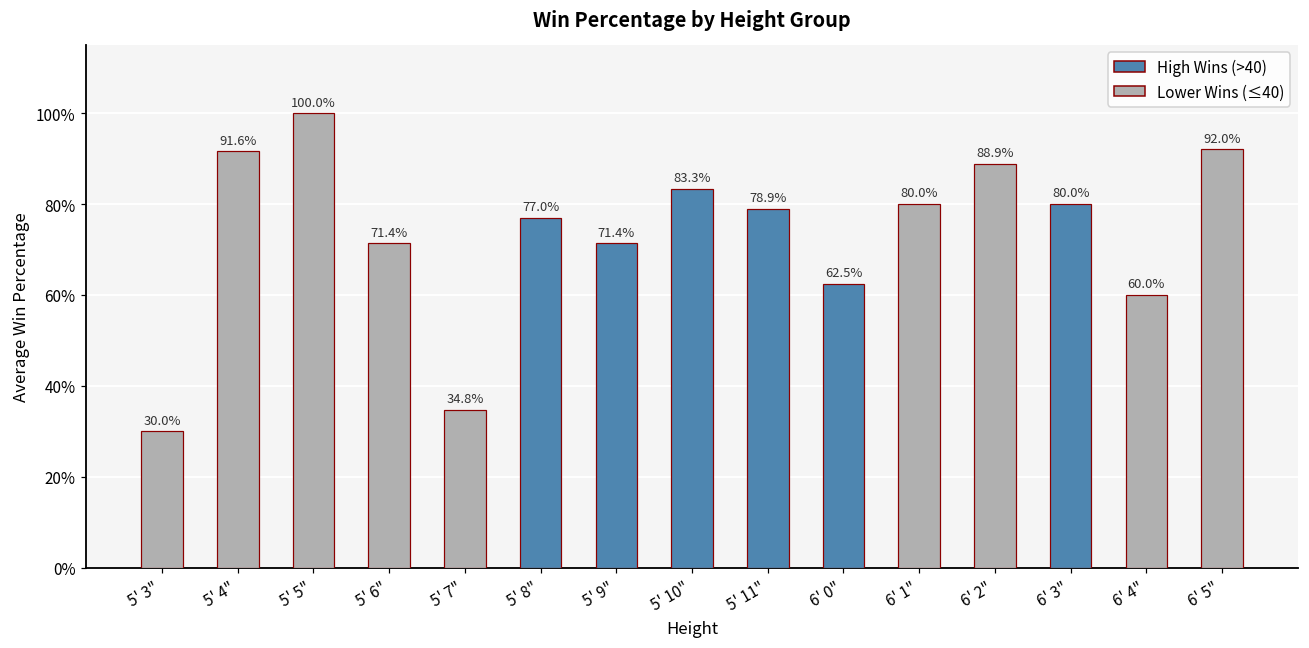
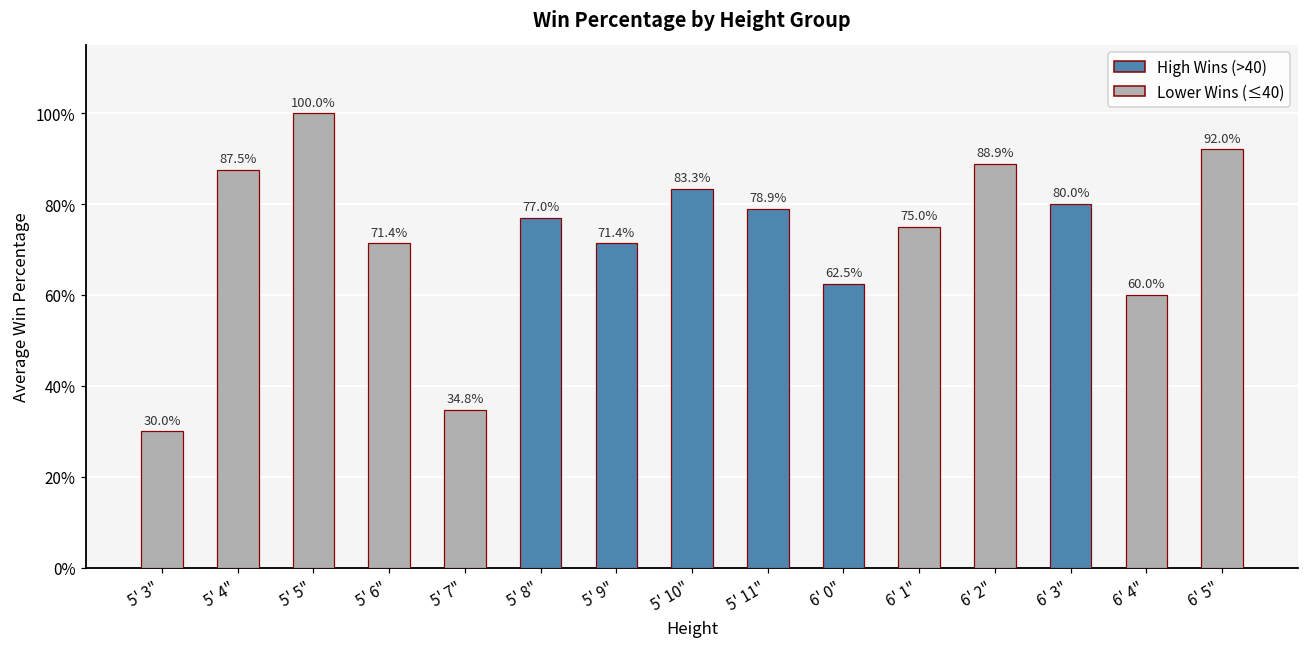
5' 4": 91.6% -> 87.5%
6' 1": 80.0% -> 75.0%
